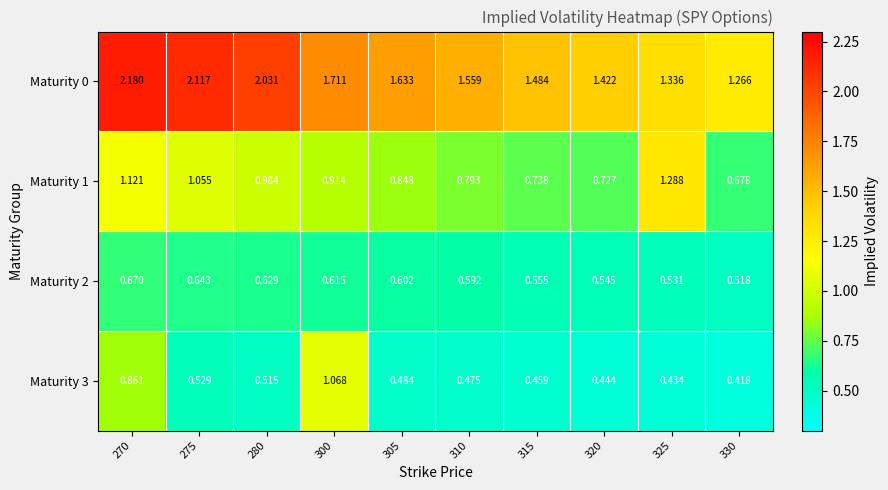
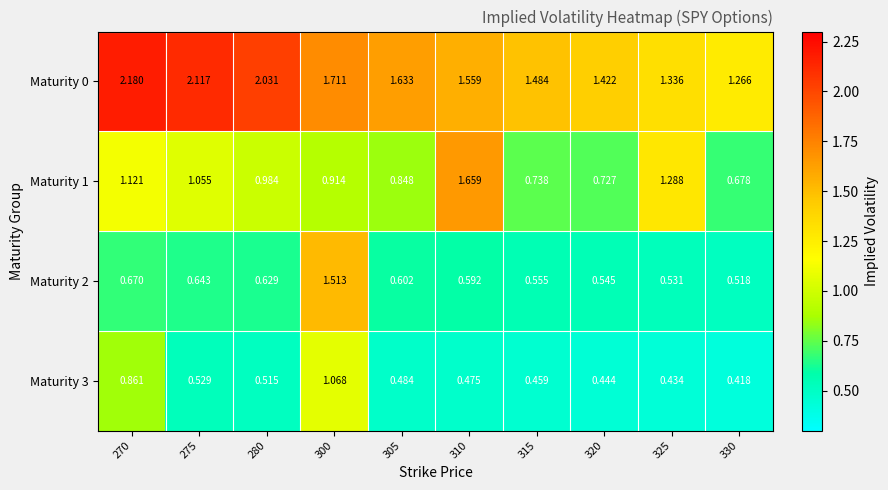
Maturity 1, 310: 0.793 -> 1.659
Maturity 2, 300: 0.615 -> 1.513
